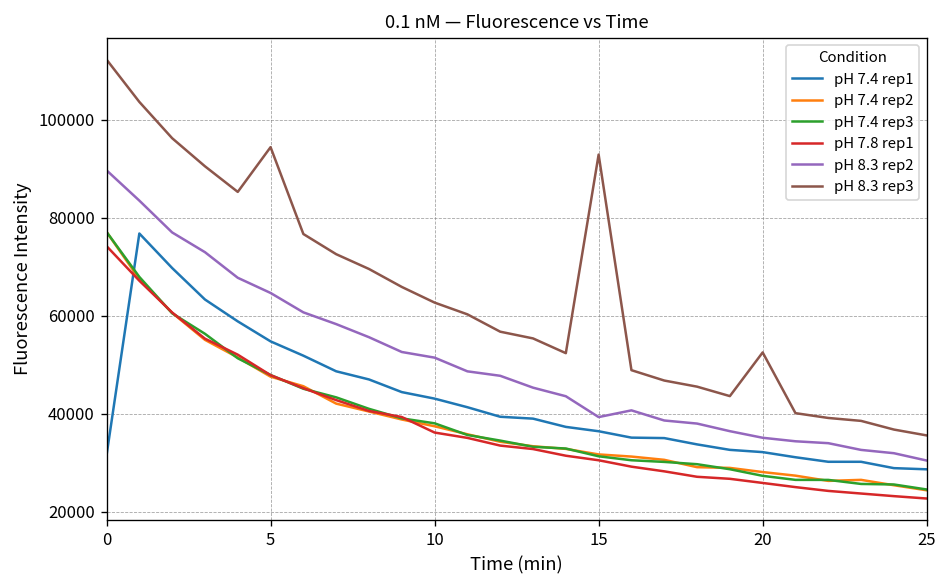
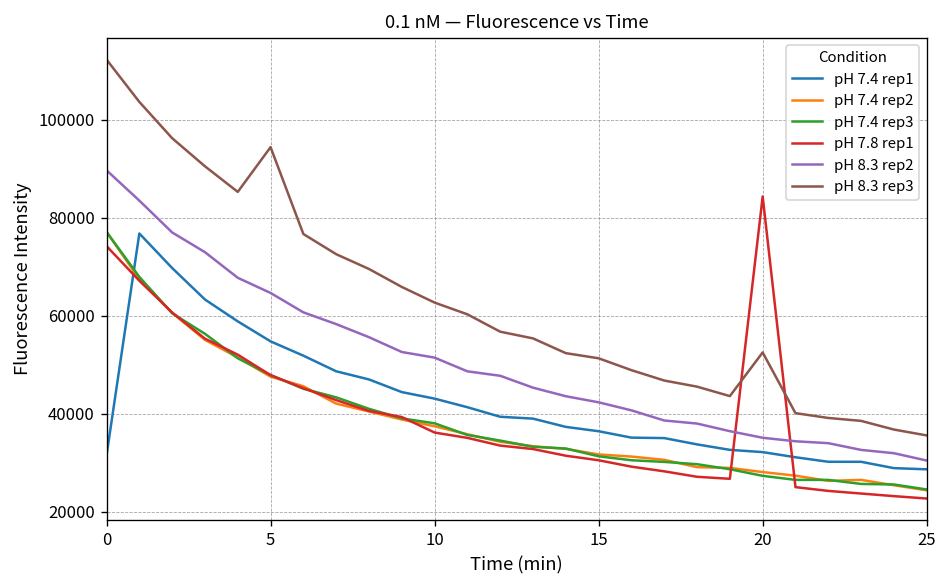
pH 8.3 rep2, 15: 39000 -> 42000
pH 8.3 rep3, 15: 93000 -> 51000
pH 7.8 rep1, 20: 26000 -> 84000
